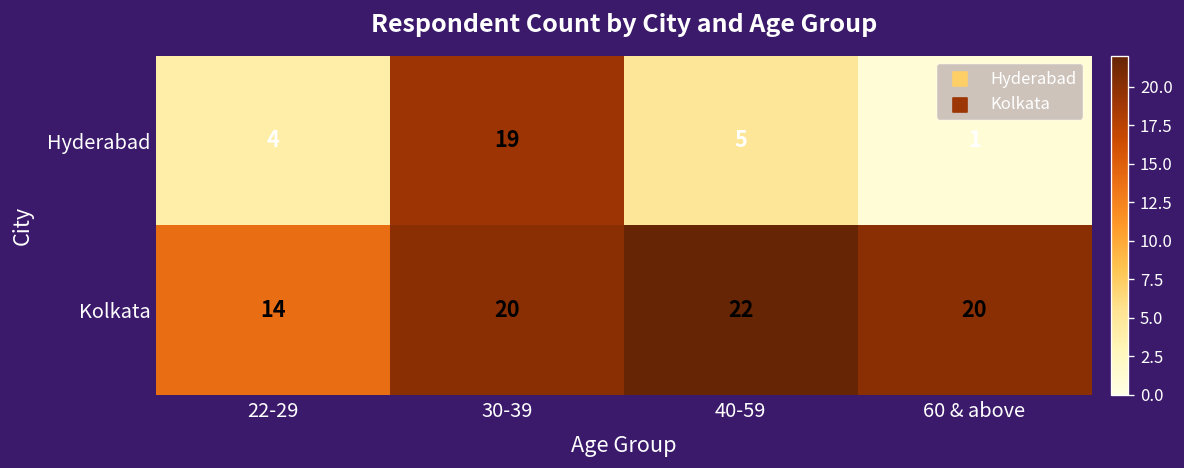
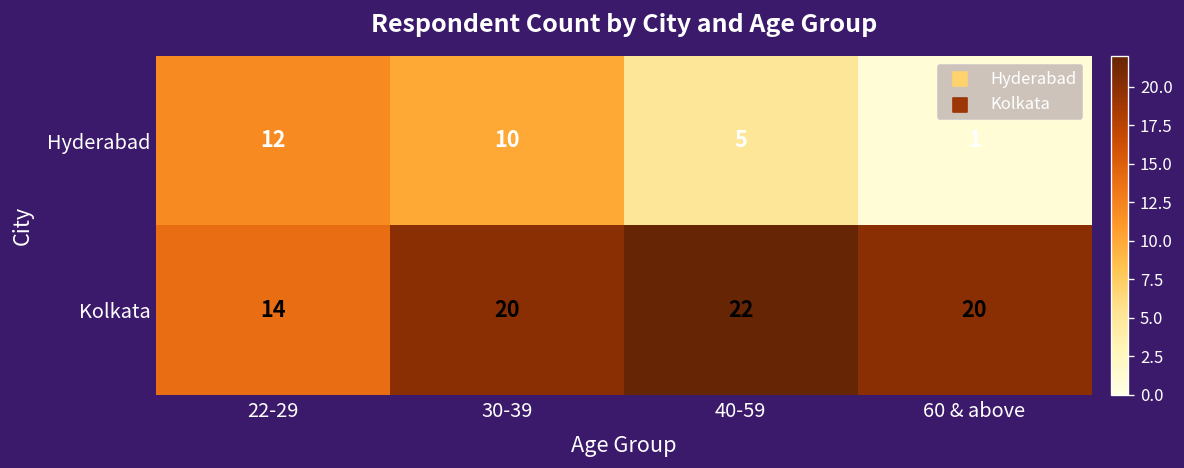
Hyderabad, 22-29: 4 -> 12
Hyderabad, 30-39: 19 -> 10
